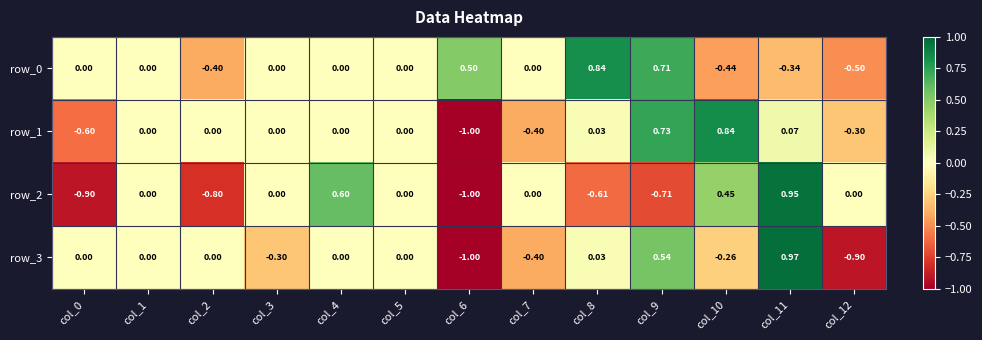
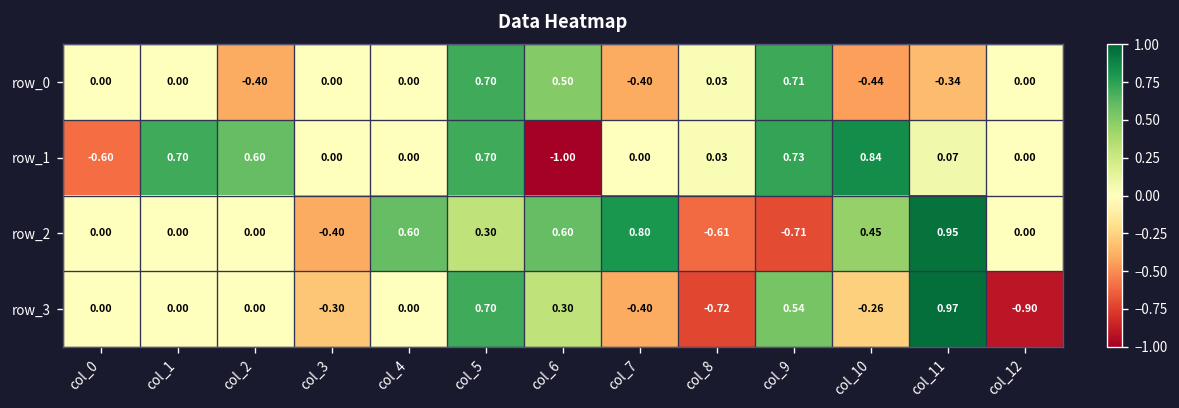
row_0, col_5: 0.00 -> 0.70
row_0, col_7: 0.00 -> -0.40
row_0, col_8: 0.84 -> 0.03
row_0, col_12: -0.50 -> 0.00
row_1, col_1: 0.00 -> 0.70
row_1, col_2: 0.00 -> 0.60
row_1, col_5: 0.00 -> 0.70
row_1, col_7: -0.40 -> 0.00
row_1, col_12: -0.30 -> 0.00
row_2, col_0: -0.90 -> 0.00
row_2, col_2: -0.80 -> 0.00
row_2, col_3: 0.00 -> -0.40
row_2, col_5: 0.00 -> 0.30
row_2, col_6: -1.00 -> 0.60
row_2, col_7: 0.00 -> 0.80
row_3, col_5: 0.00 -> 0.70
row_3, col_6: -1.00 -> 0.30
row_3, col_8: 0.03 -> -0.72
